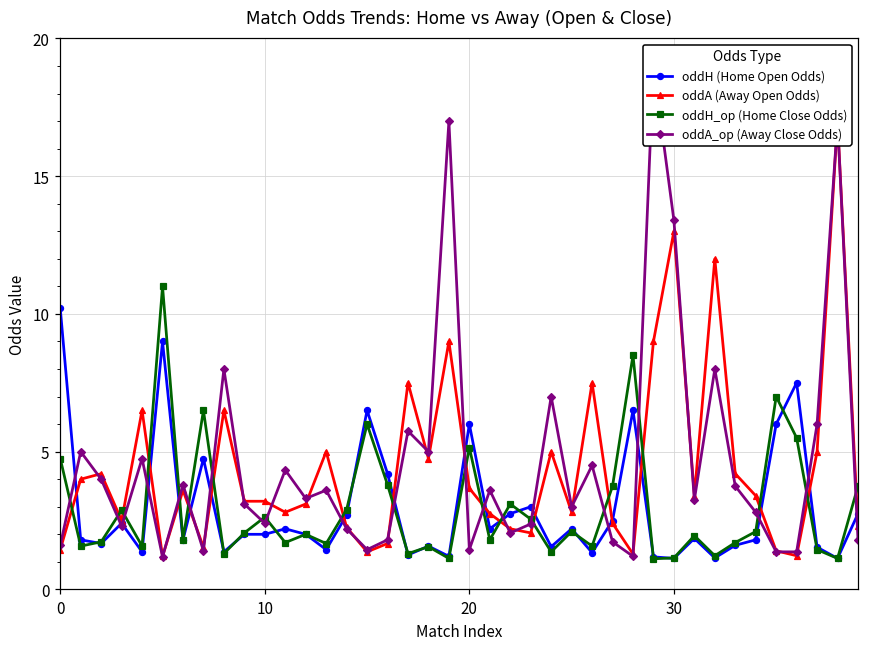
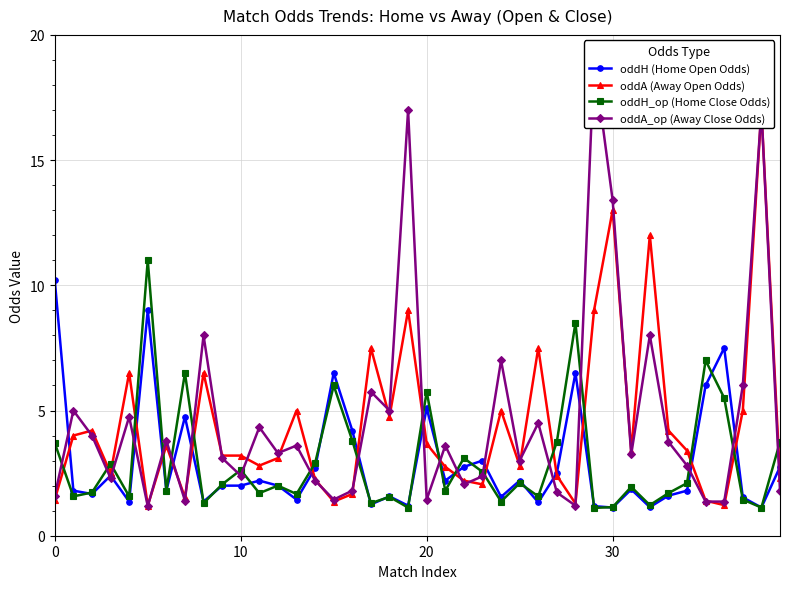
oddH_op (Home Close Odds), 0: 4.8 -> 3.7
oddH (Home Open Odds), 20: 6.0 -> 5.1
oddH_op (Home Close Odds), 20: 5.2 -> 5.8
